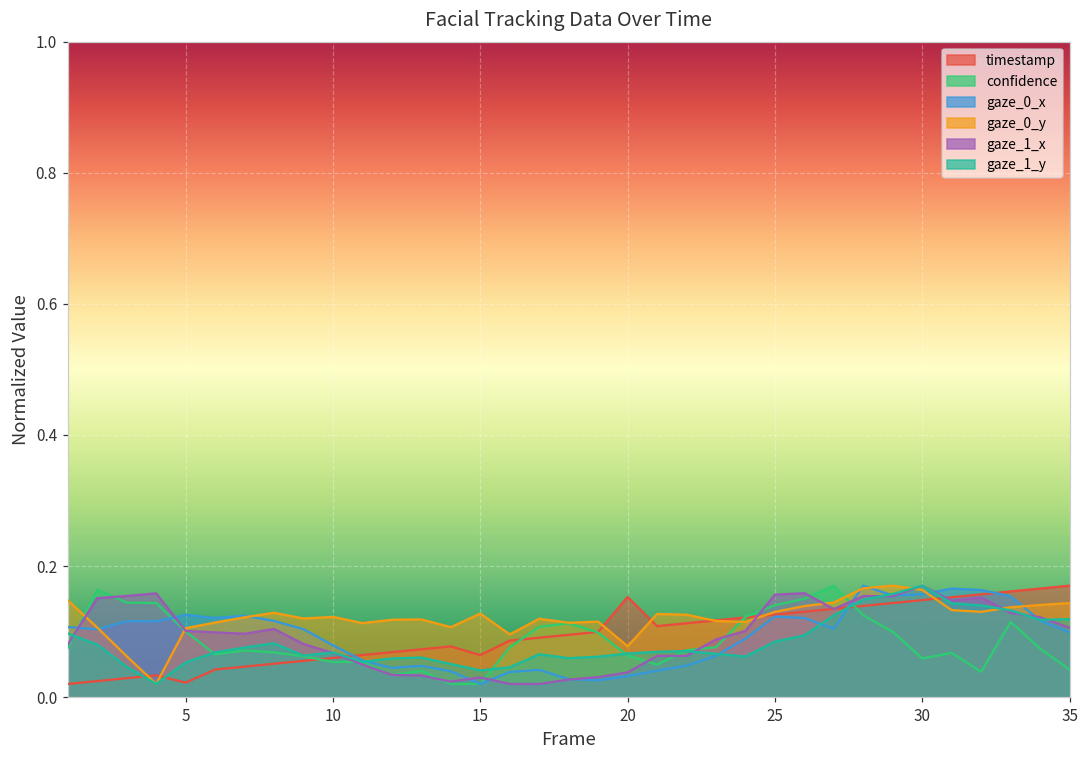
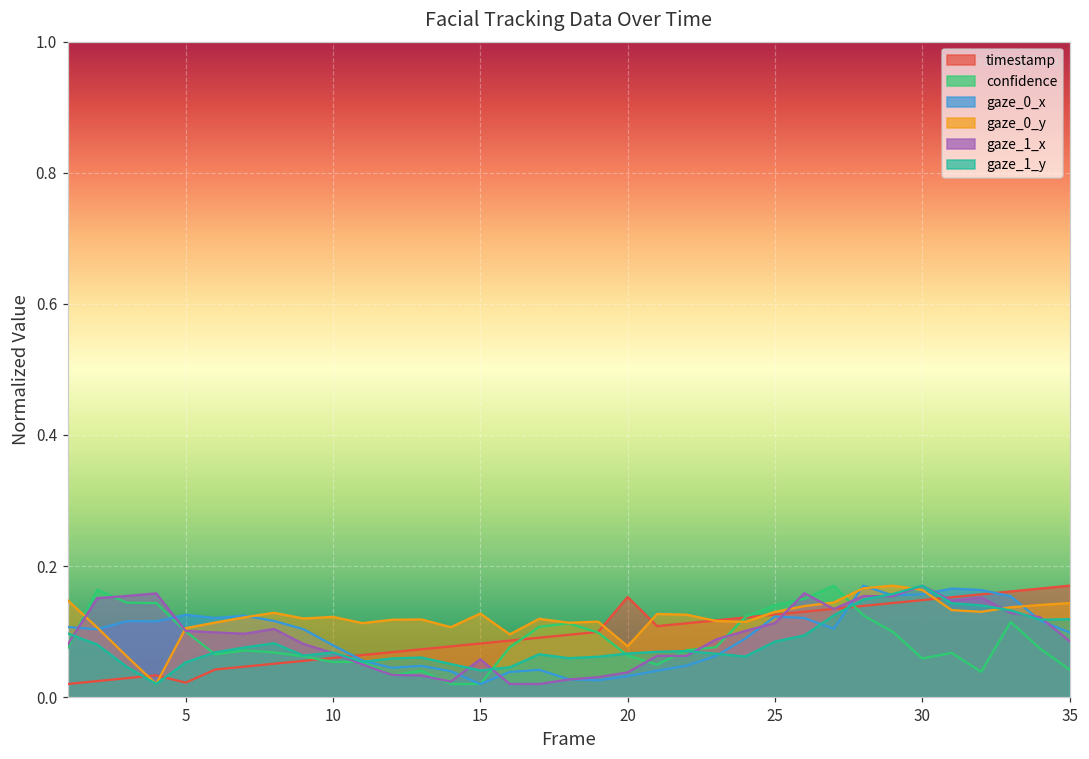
timestamp, 15: 0.06 -> 0.08
gaze_1_x, 15: 0.03 -> 0.06
gaze_1_x, 25: 0.16 -> 0.11
gaze_1_x, 35: 0.11 -> 0.09
